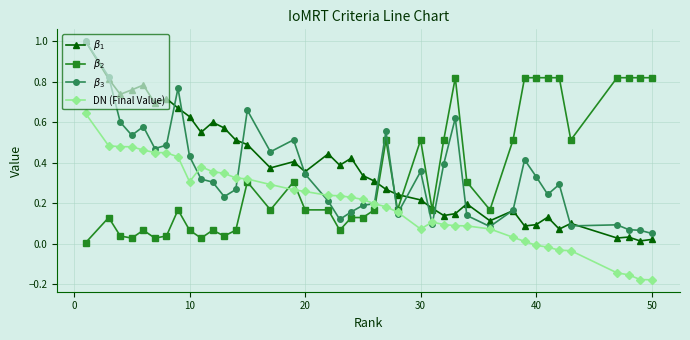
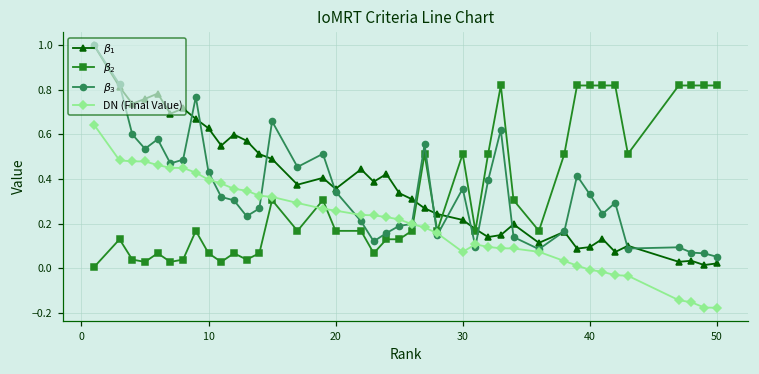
DN (Final Value), 10: 0.31 -> 0.40
